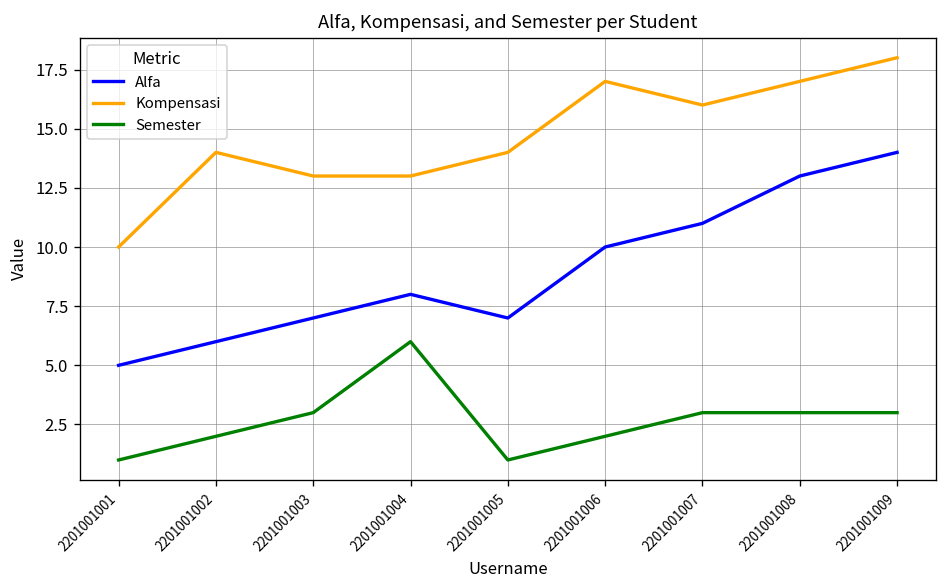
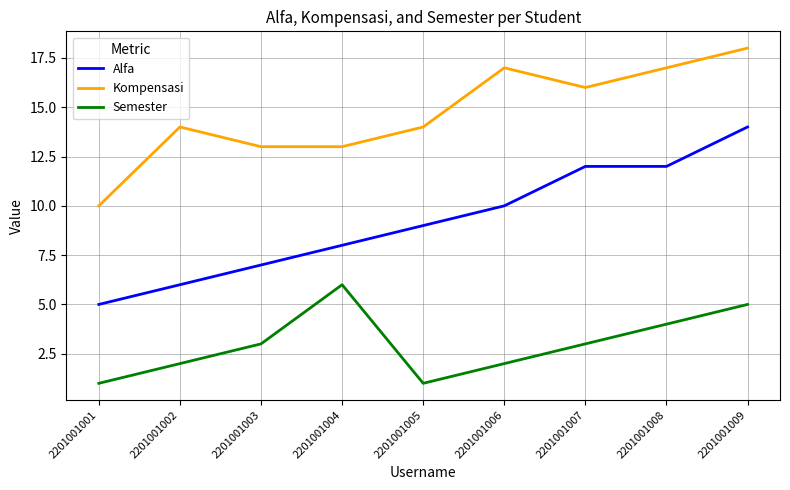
Alfa, 2201001005: 7 -> 9
Alfa, 2201001007: 11 -> 12
Alfa, 2201001008: 13 -> 12
Semester, 2201001008: 3 -> 4
Semester, 2201001009: 3 -> 5
